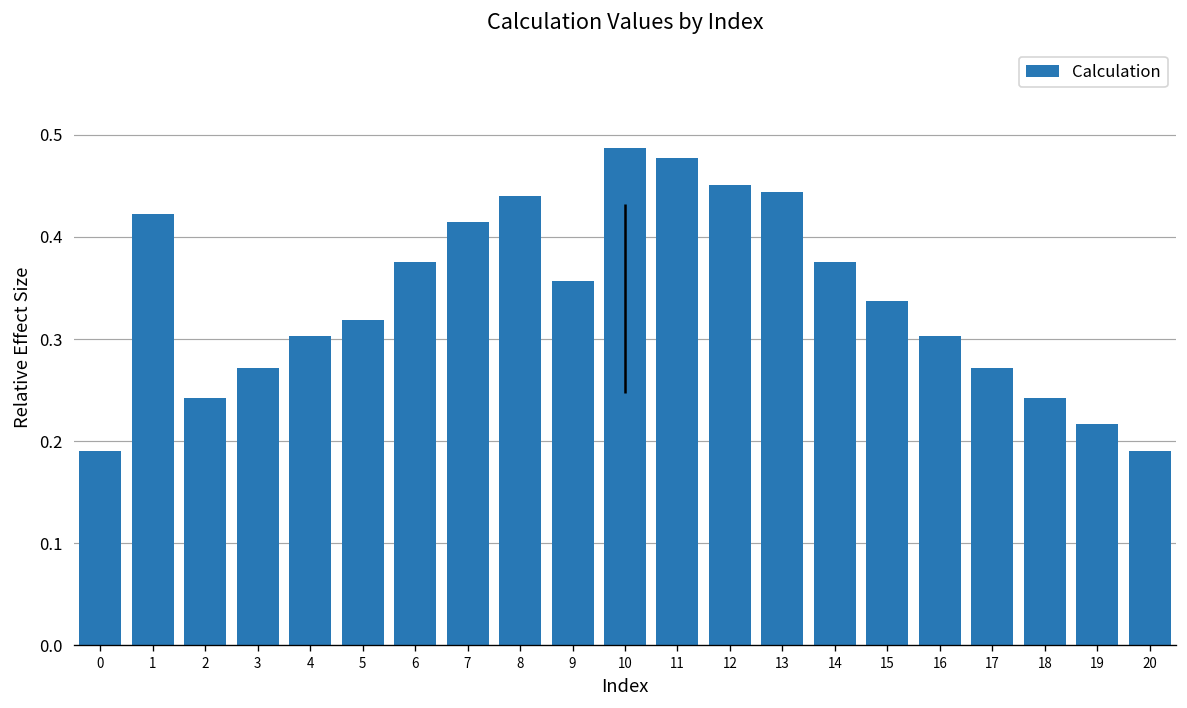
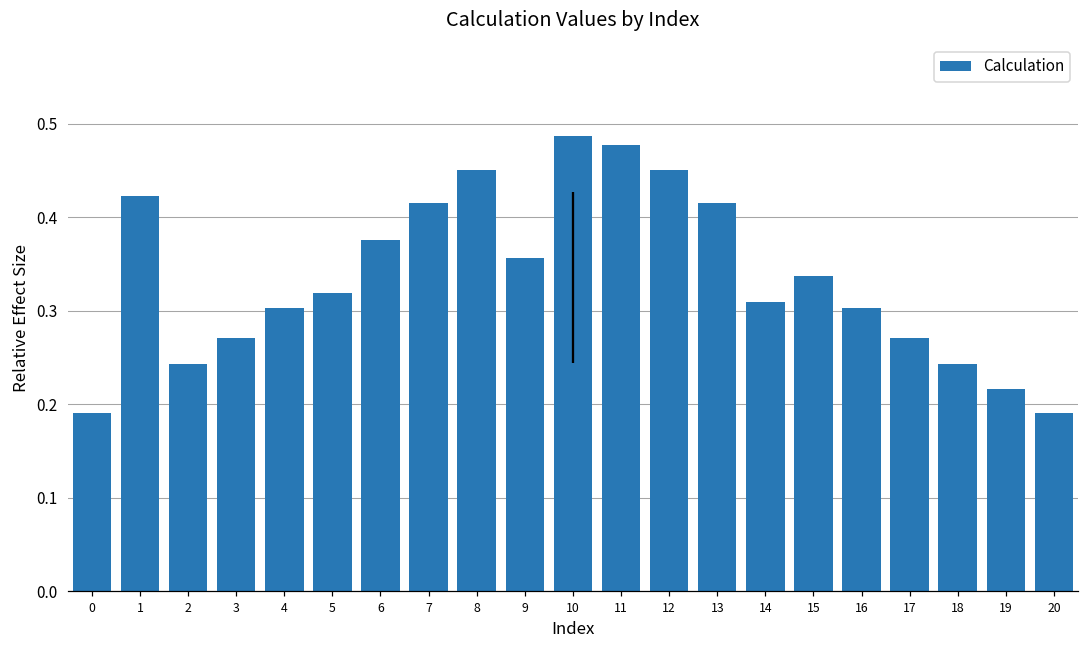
8: 0.44 -> 0.45
13: 0.44 -> 0.41
14: 0.38 -> 0.31
